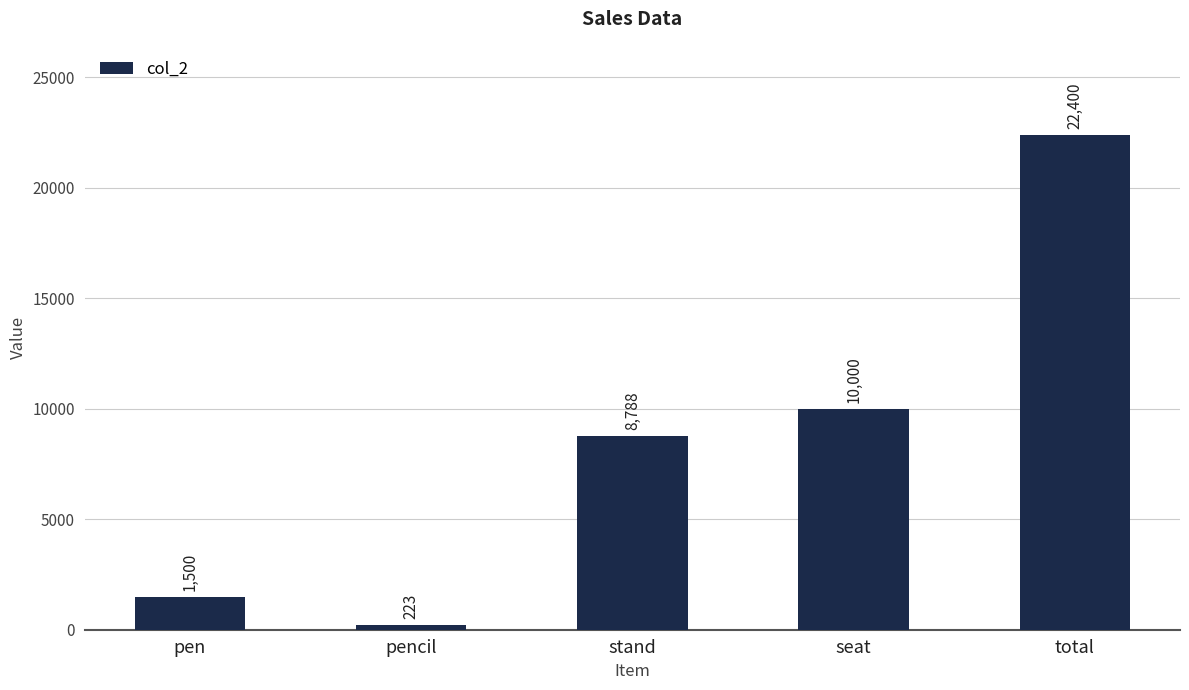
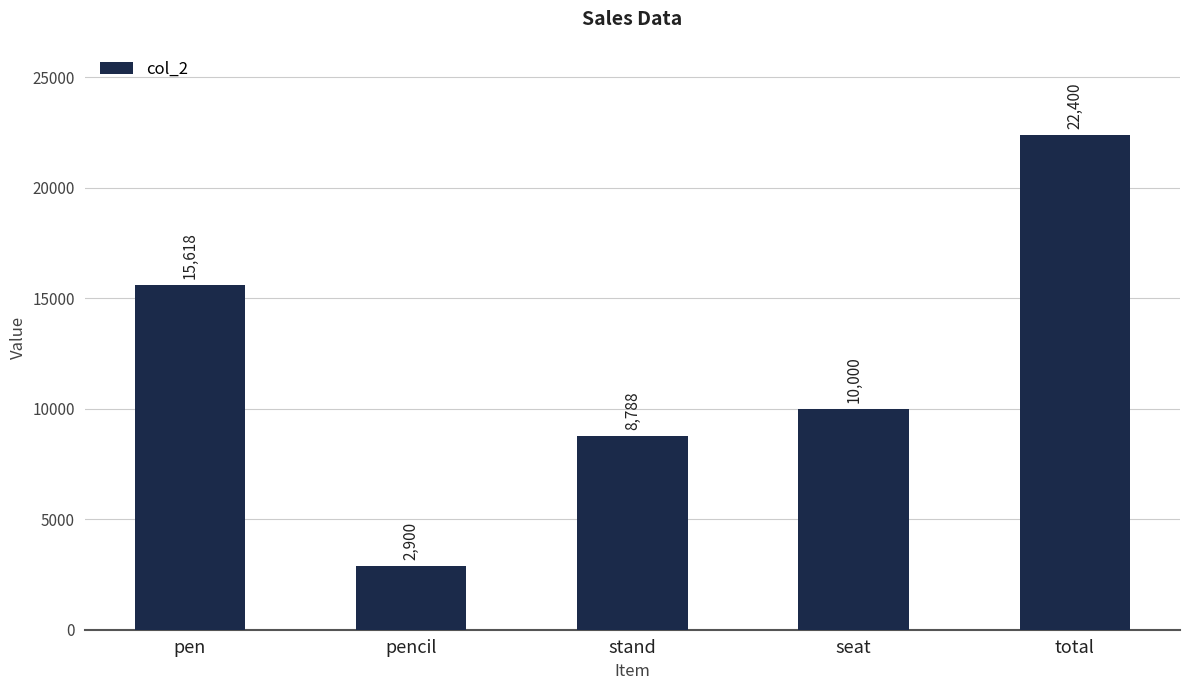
pen: 1,500 -> 15,618
pencil: 223 -> 2,900
